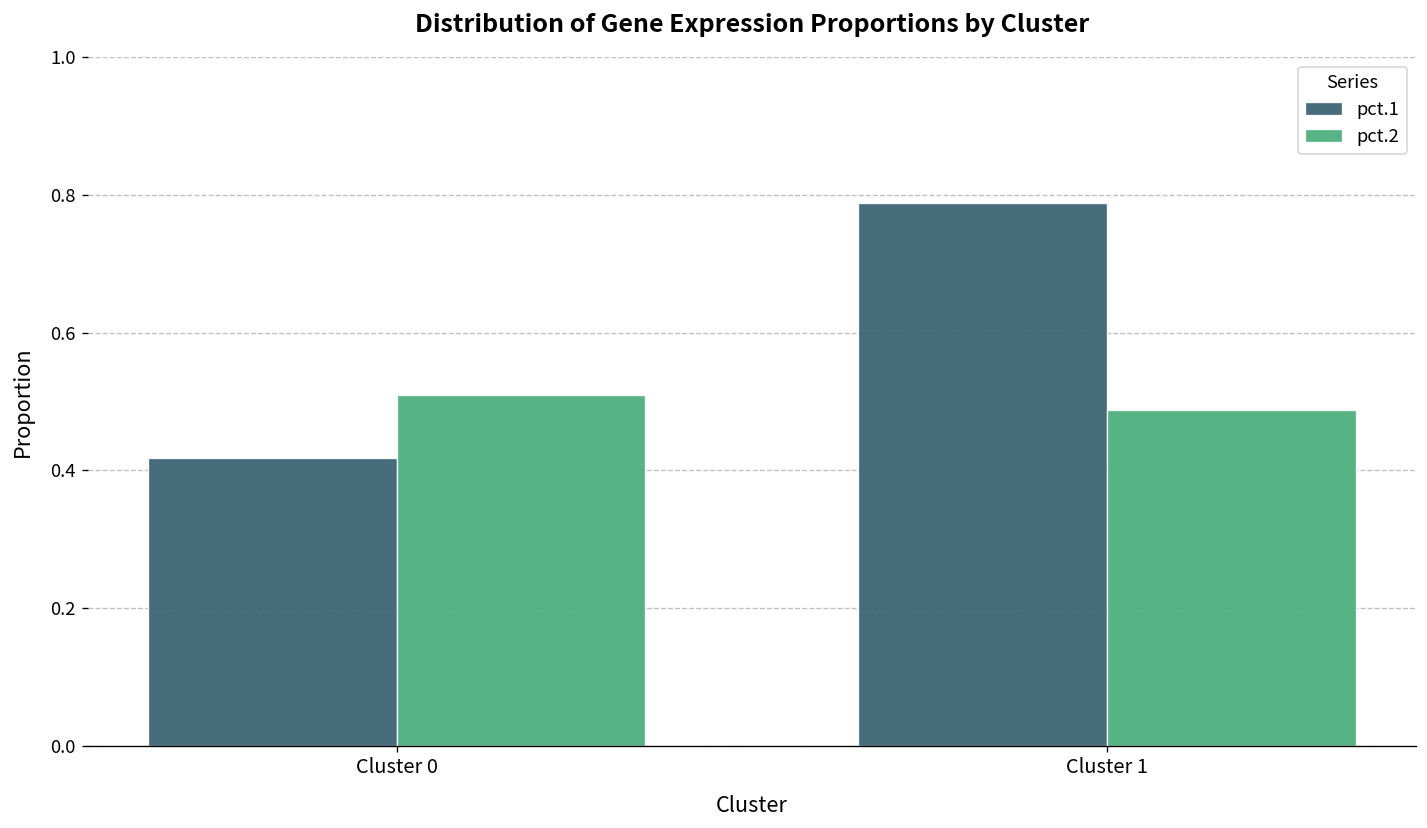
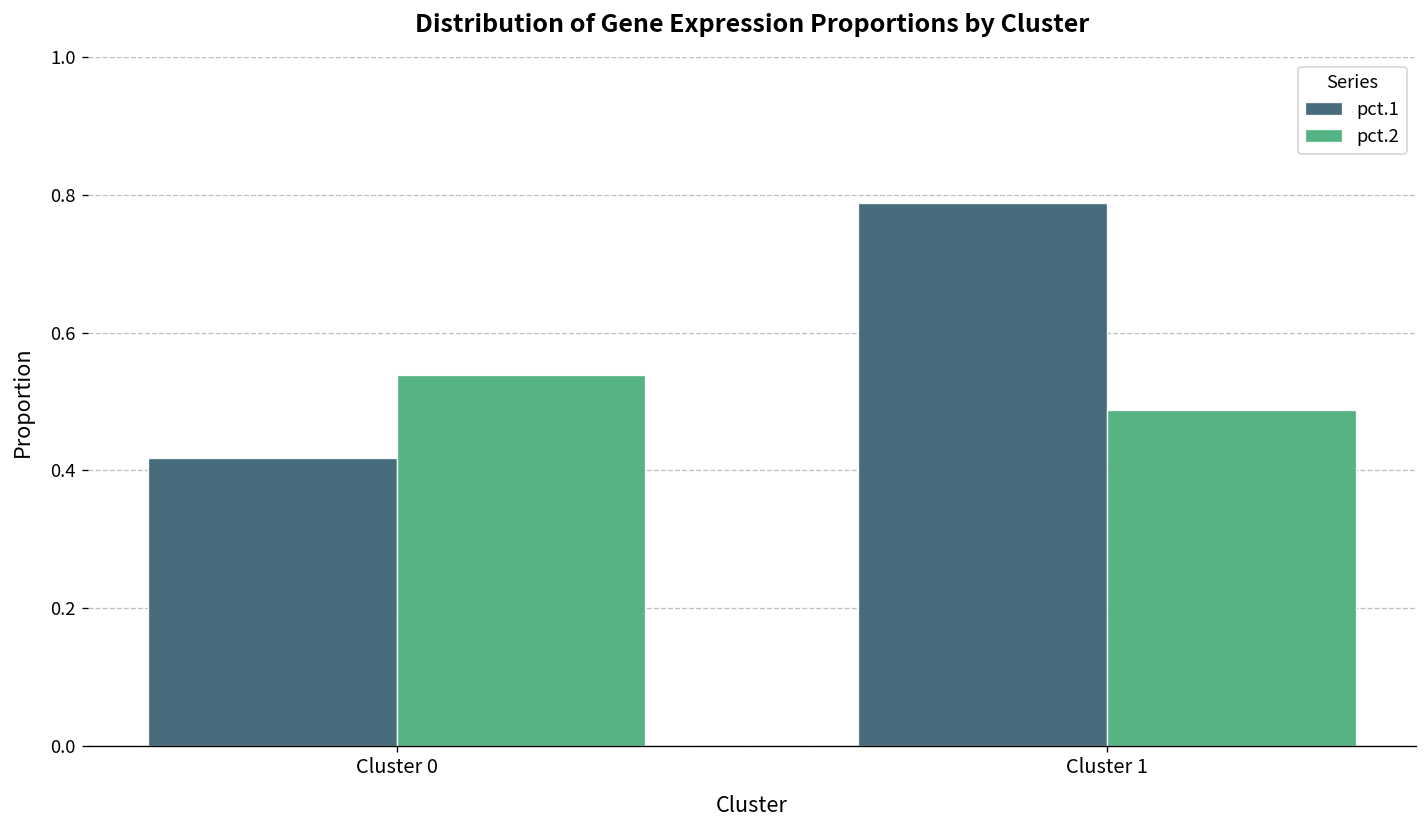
pct.2, Cluster 0: 0.51 -> 0.54
